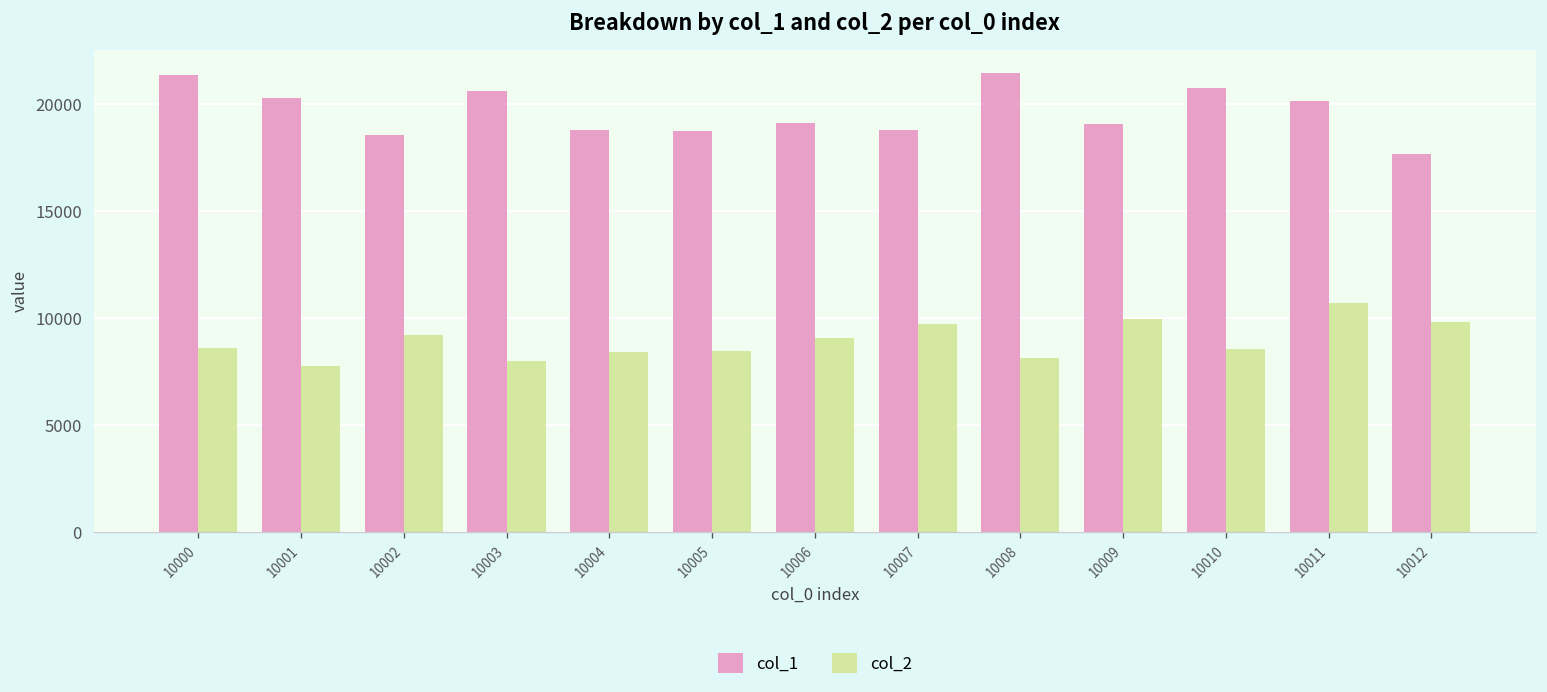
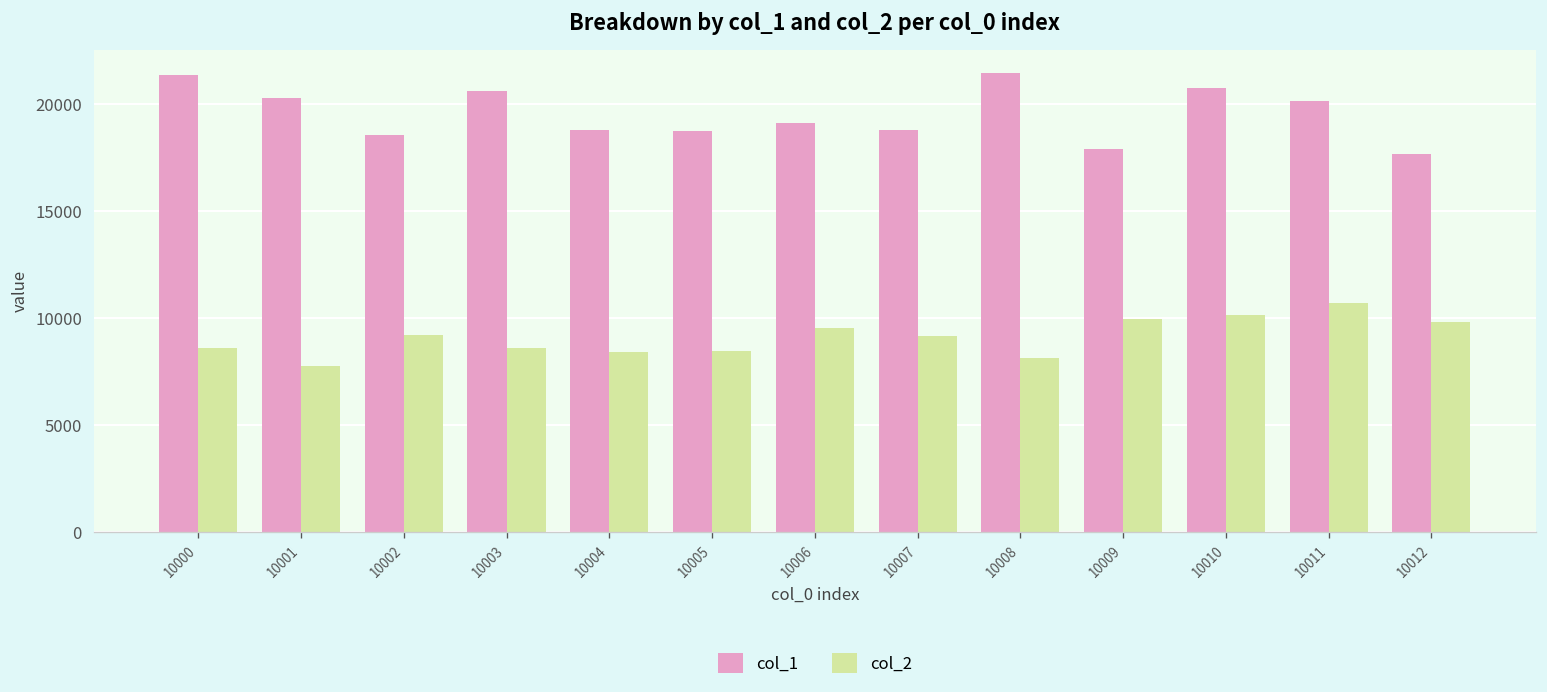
col_2, 10003: 8000 -> 8600
col_2, 10006: 9100 -> 9500
col_2, 10007: 9700 -> 9200
col_1, 10009: 19100 -> 17900
col_2, 10010: 8600 -> 10100
